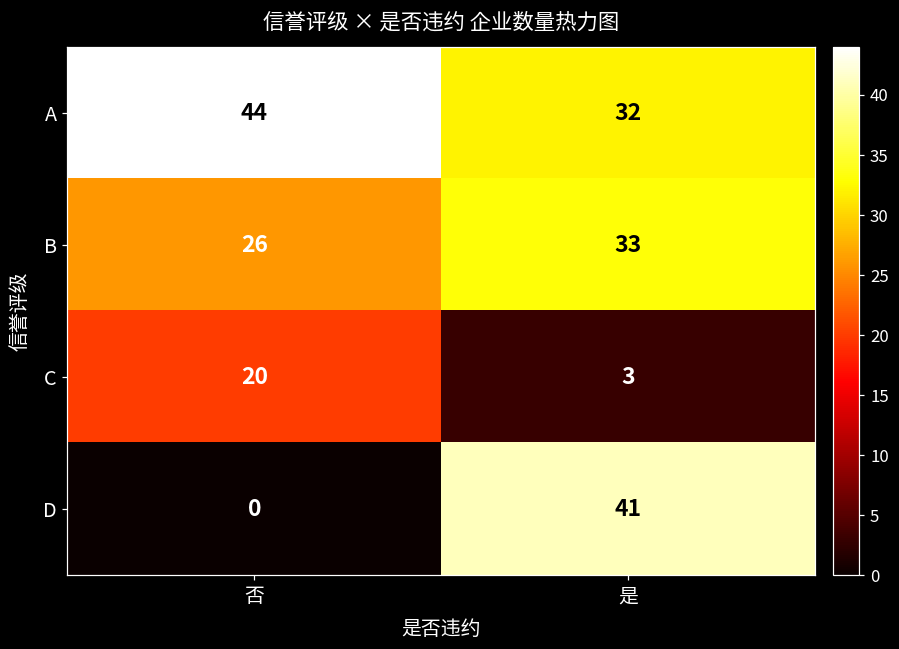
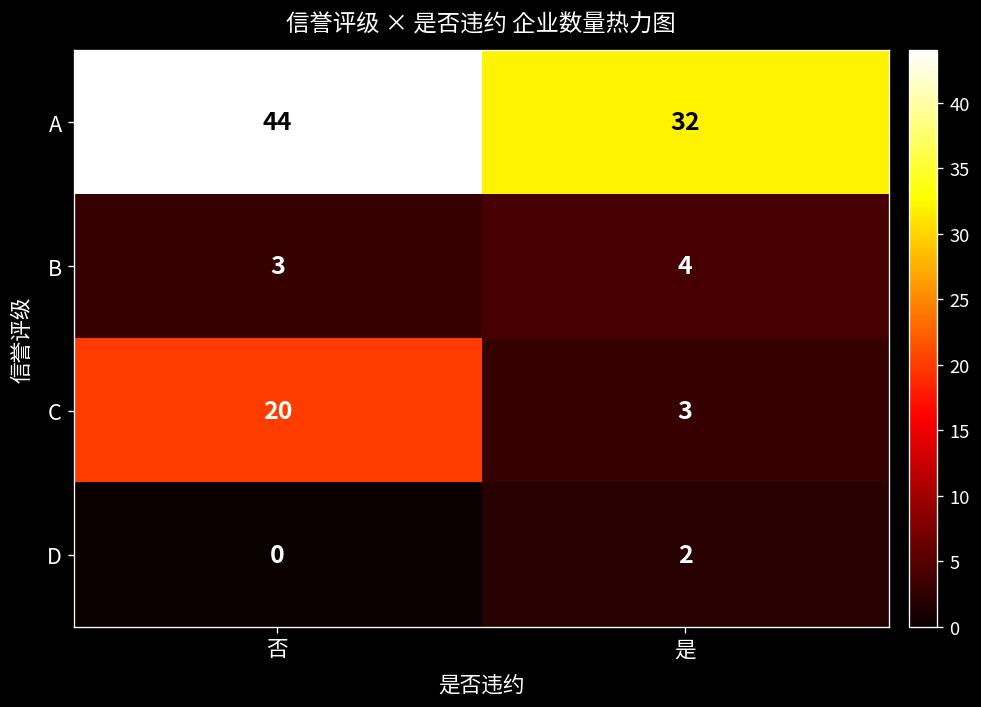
B, 否: 26 -> 3
B, 是: 33 -> 4
D, 是: 41 -> 2
